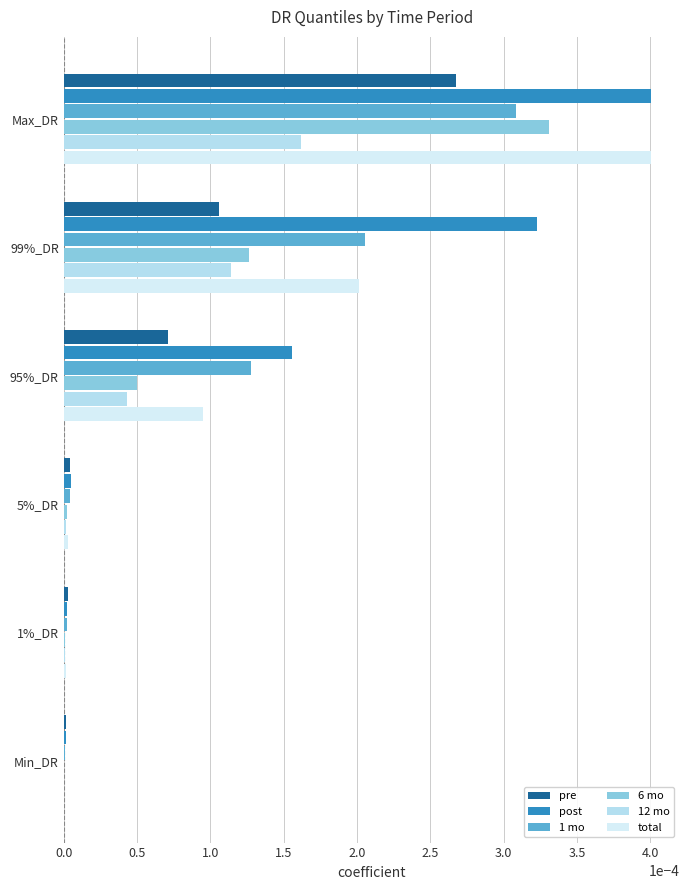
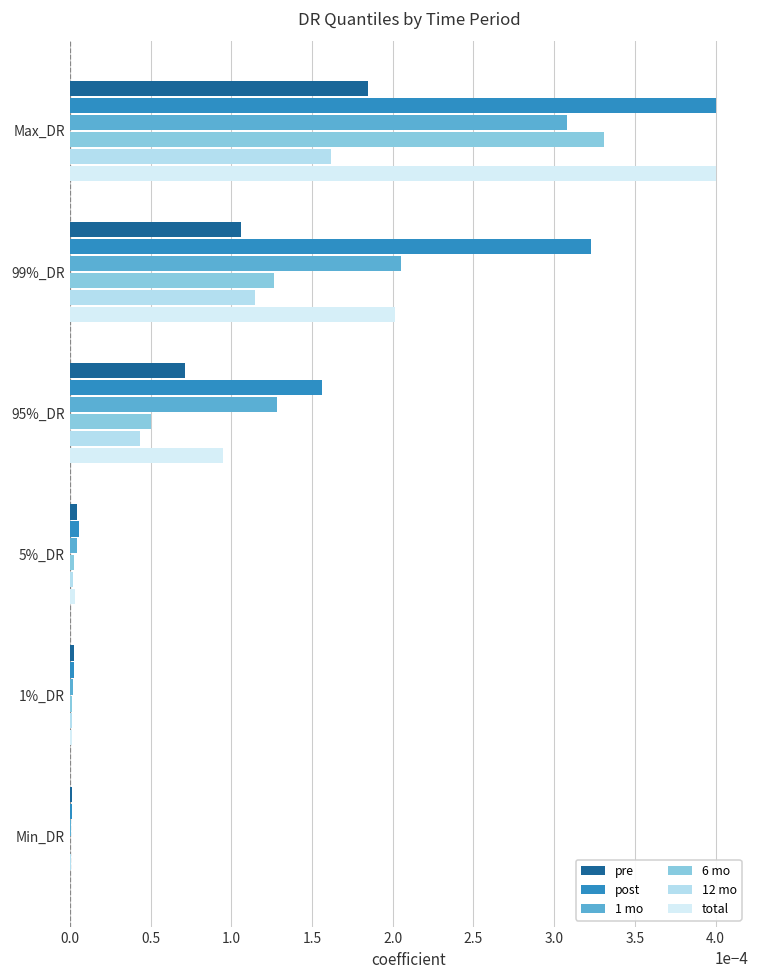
pre, Max_DR: 0.000267 -> 0.000185
